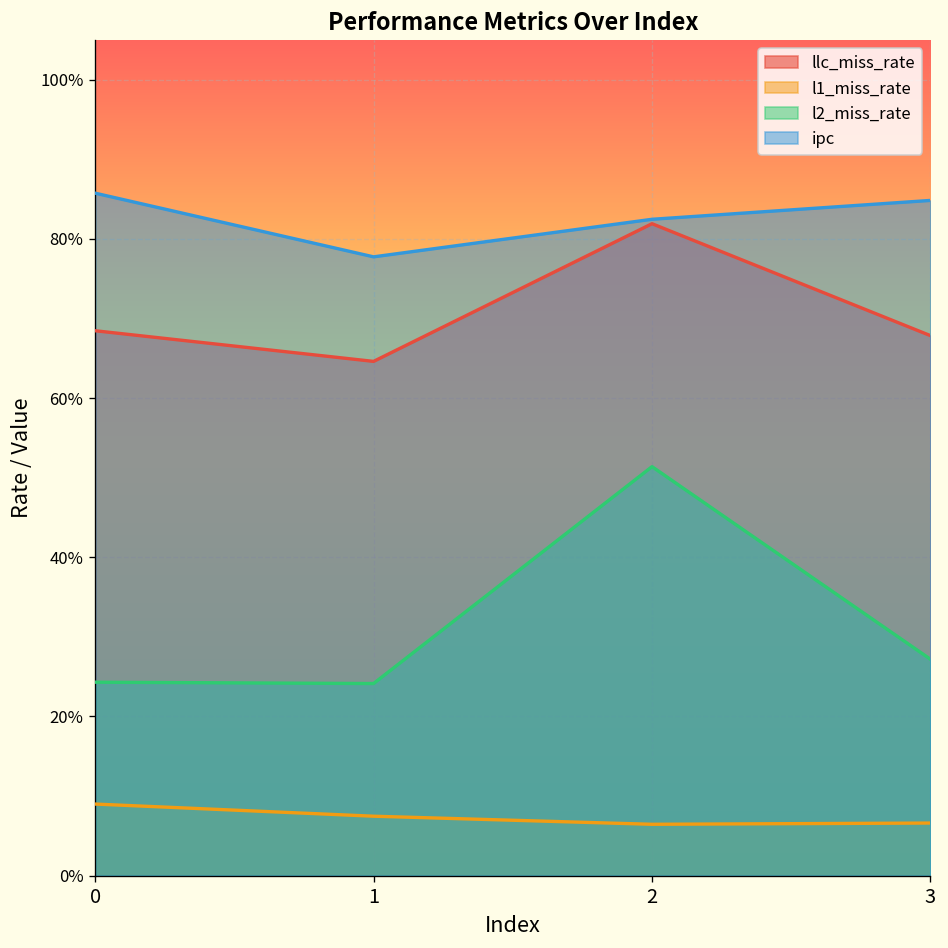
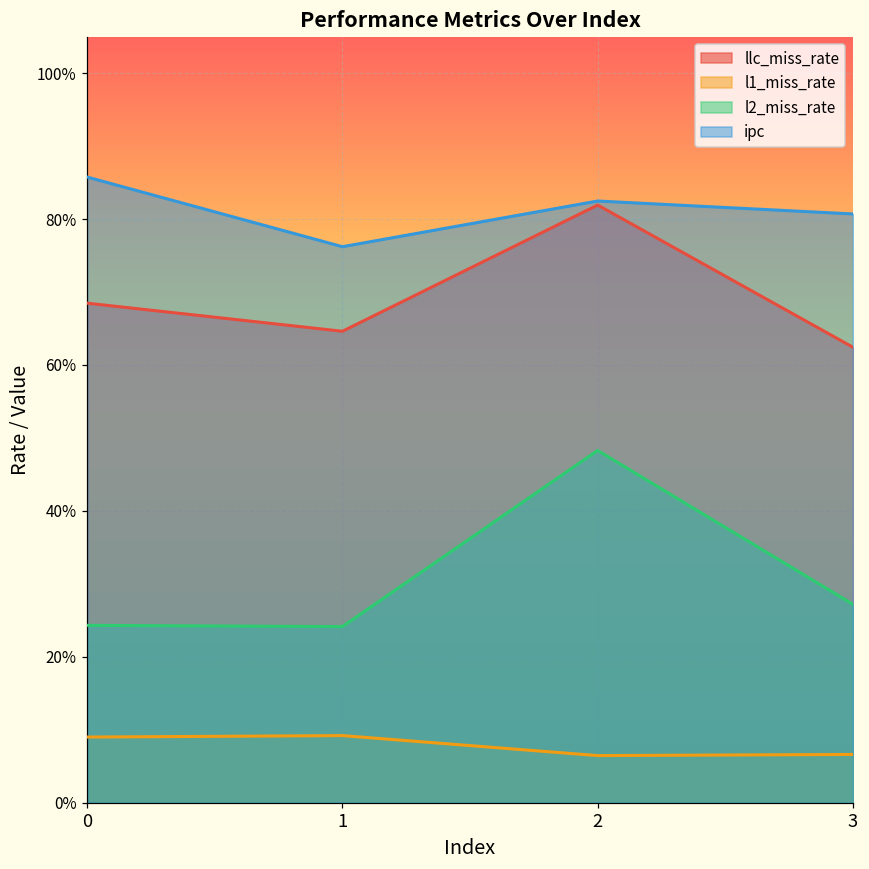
l1_miss_rate, 1: 7% -> 9%
ipc, 1: 78% -> 76%
l2_miss_rate, 2: 51% -> 48%
llc_miss_rate, 3: 68% -> 62%
ipc, 3: 85% -> 81%
